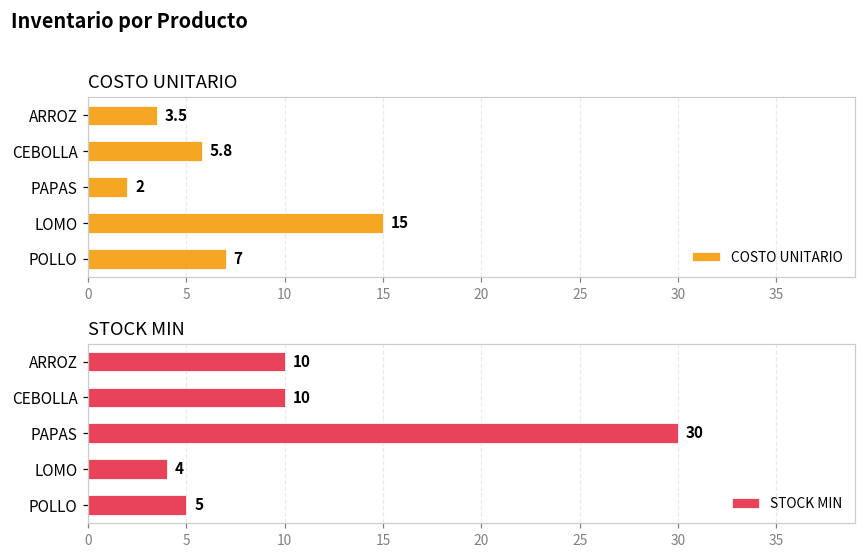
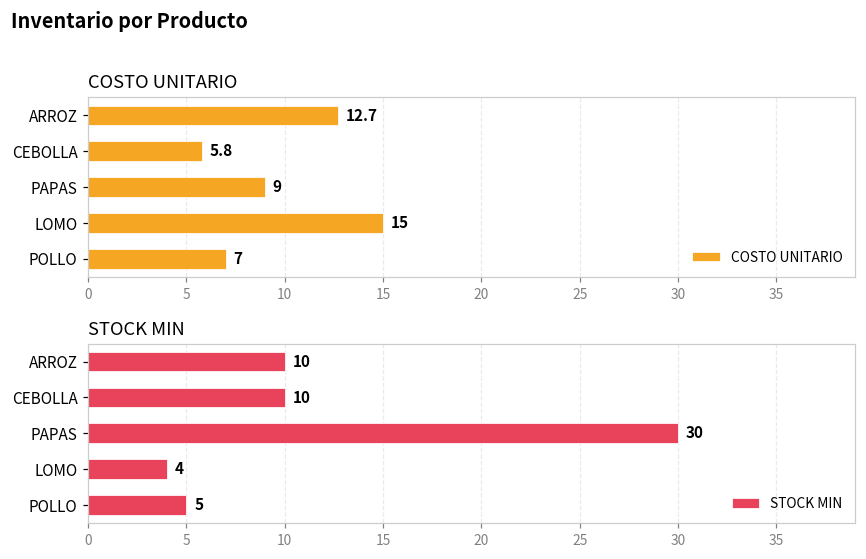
COSTO UNITARIO, ARROZ: 3.5 -> 12.7
COSTO UNITARIO, PAPAS: 2 -> 9
